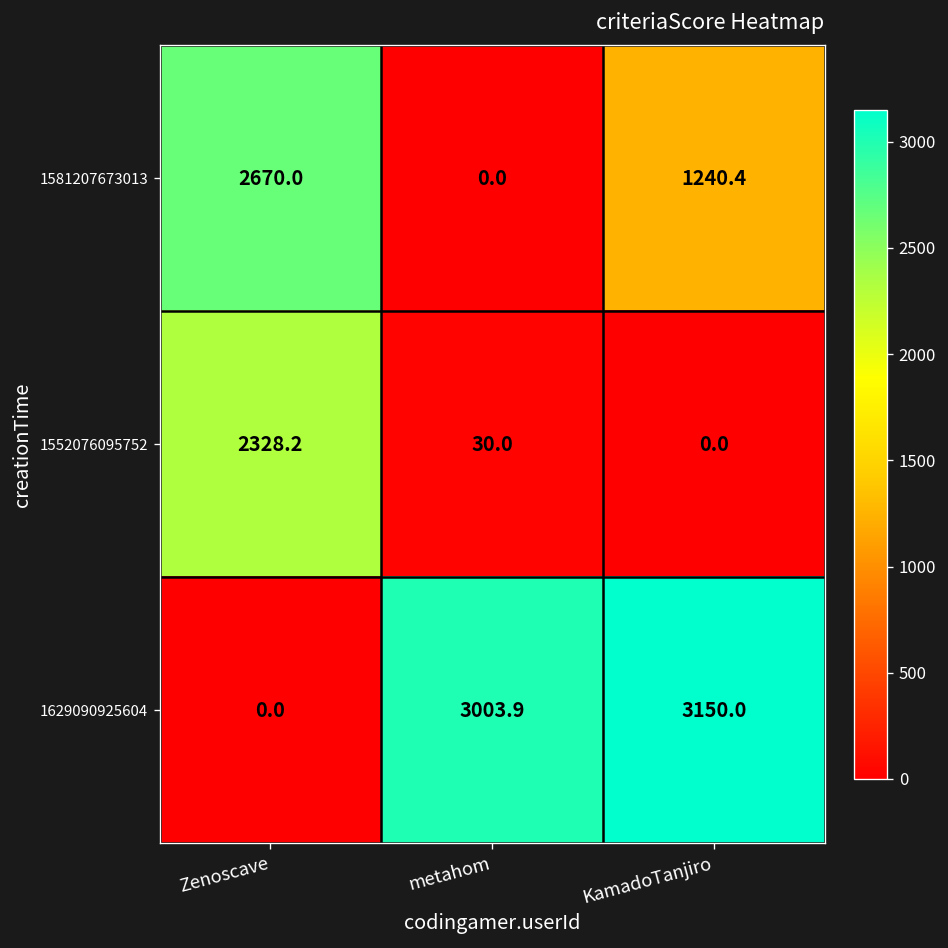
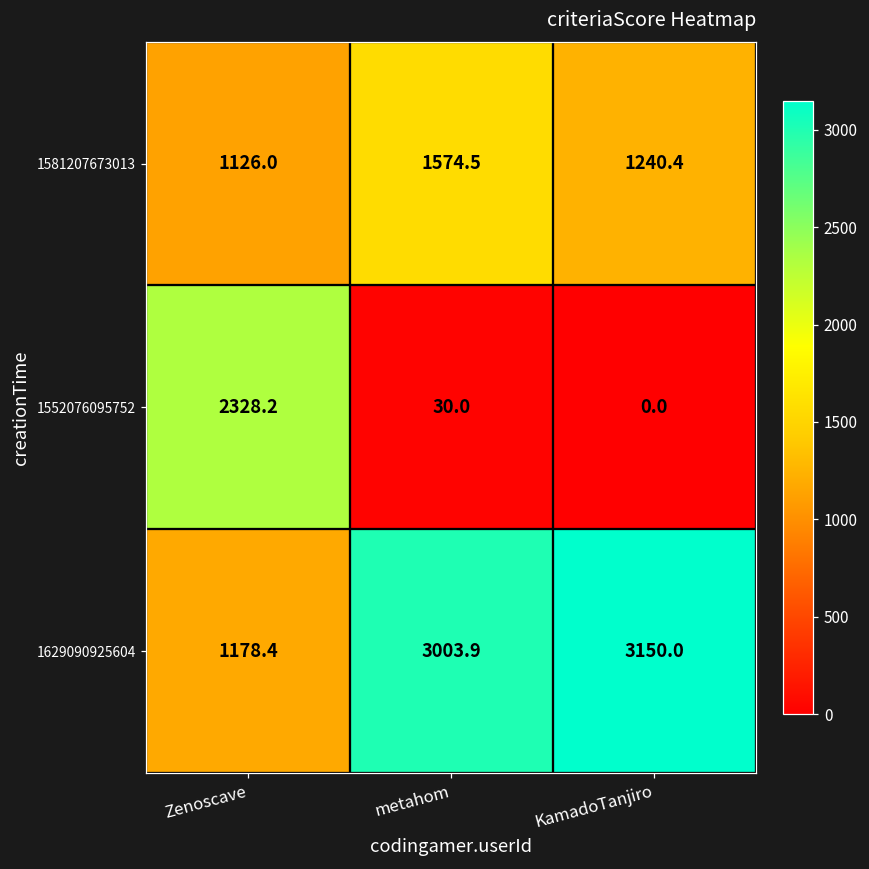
1581207673013, Zenoscave: 2670.0 -> 1126.0
1581207673013, metahom: 0.0 -> 1574.5
1629090925604, Zenoscave: 0.0 -> 1178.4
